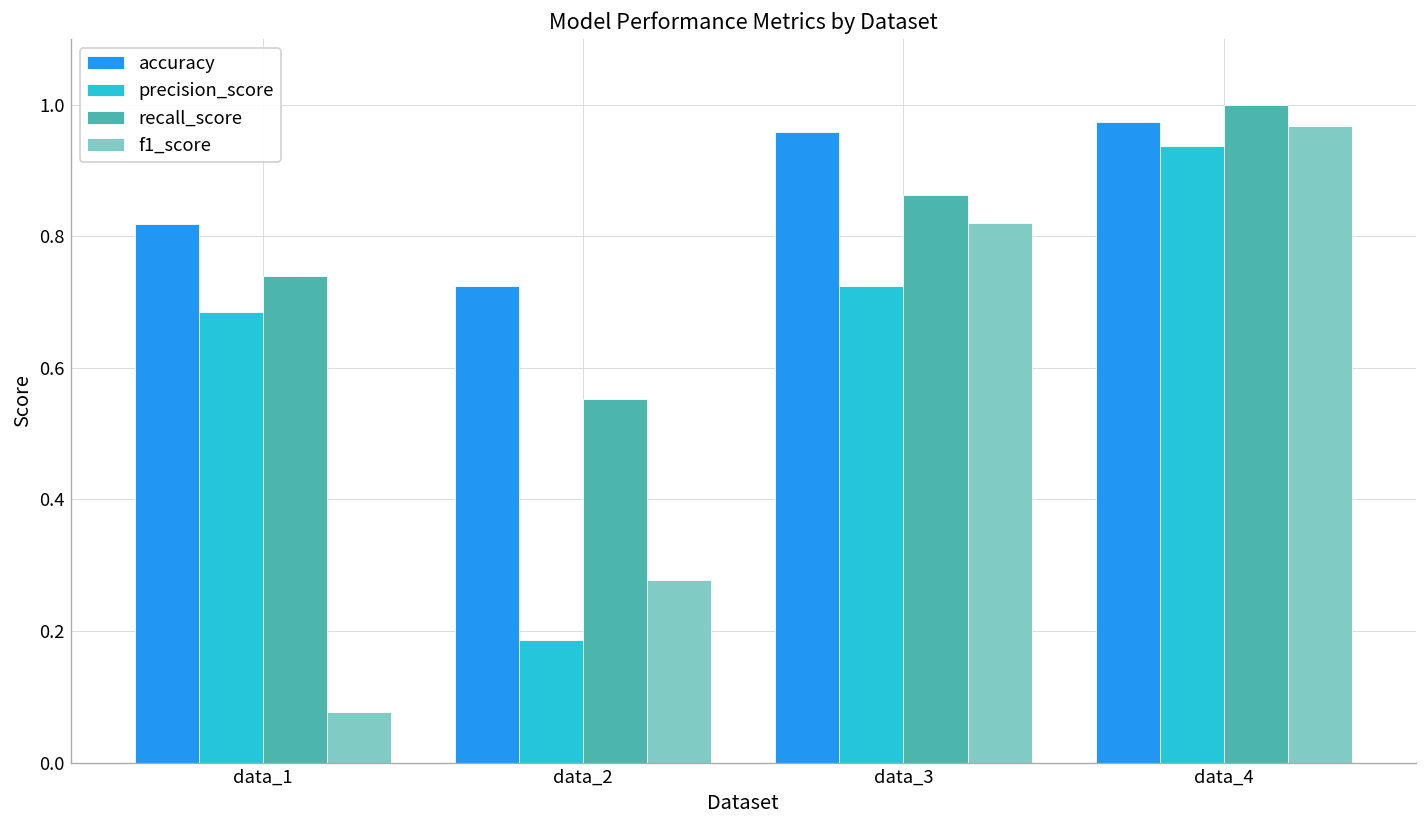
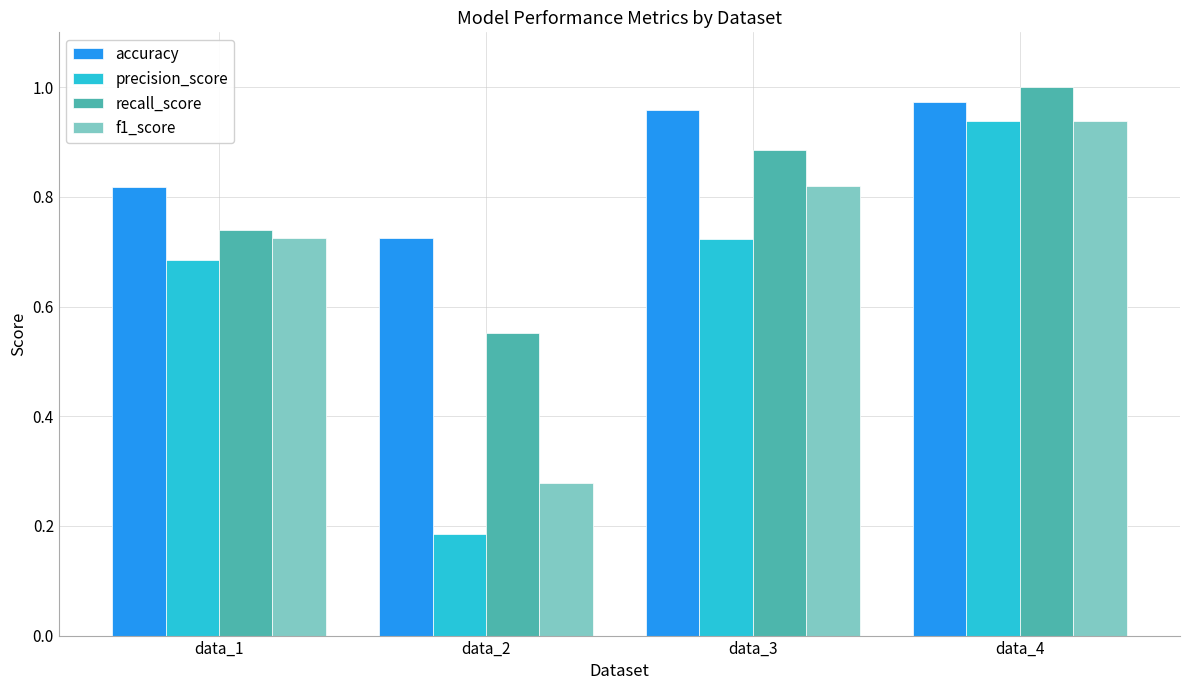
f1_score, data_1: 0.08 -> 0.73
recall_score, data_3: 0.86 -> 0.89
f1_score, data_4: 0.97 -> 0.94
